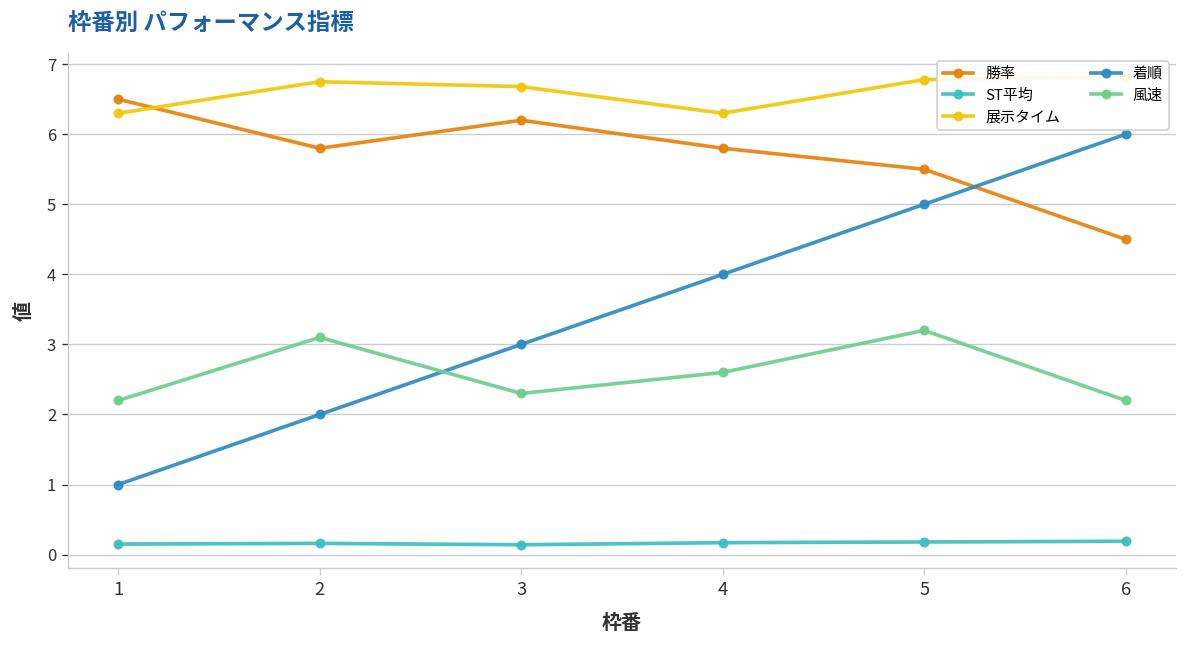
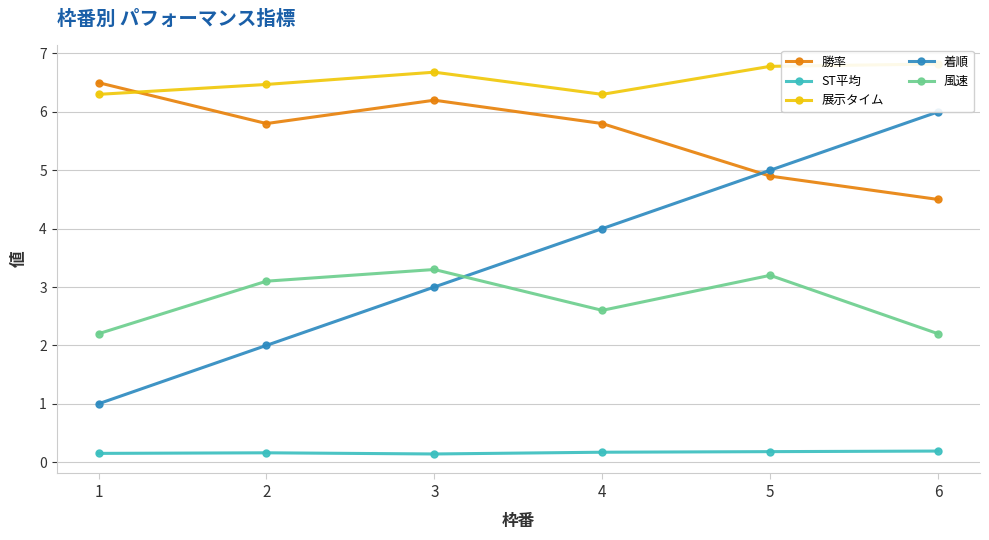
展示タイム, 2: 6.8 -> 6.5
風速, 3: 2.3 -> 3.3
勝率, 5: 5.5 -> 4.9
